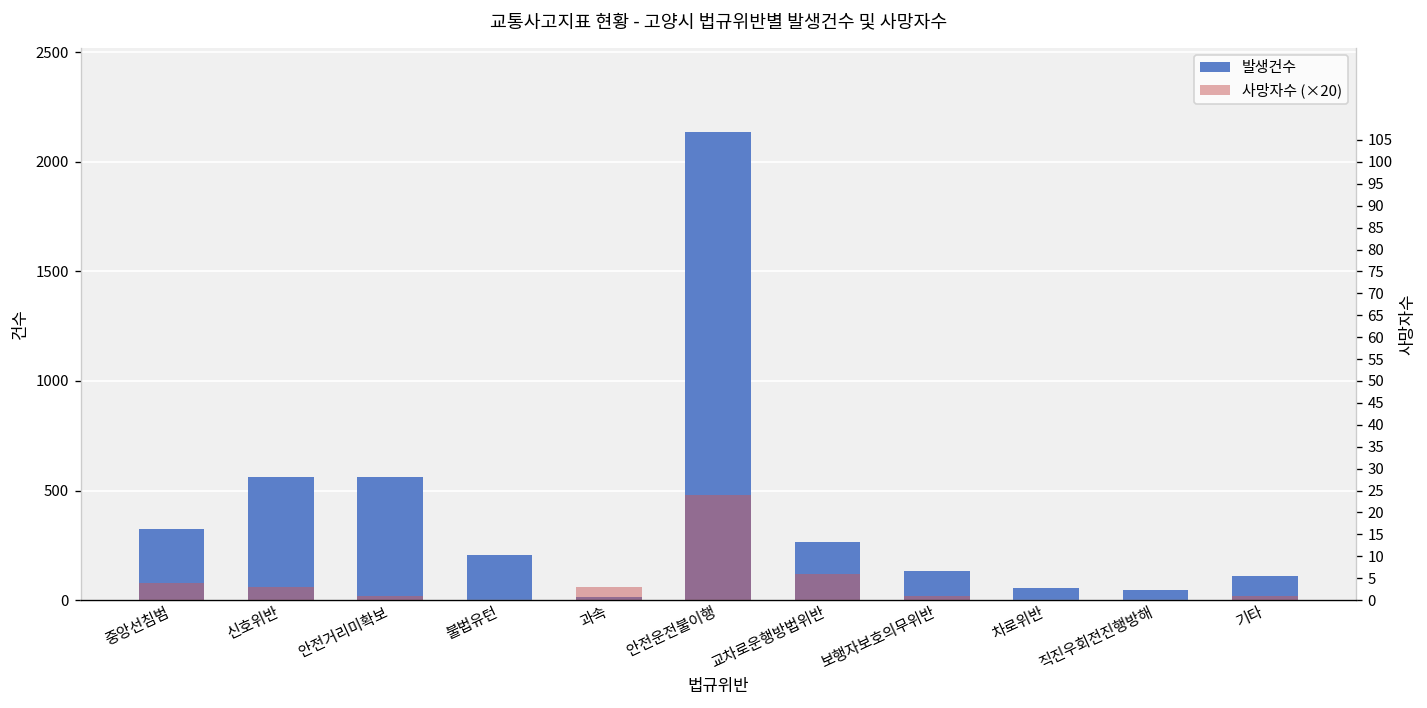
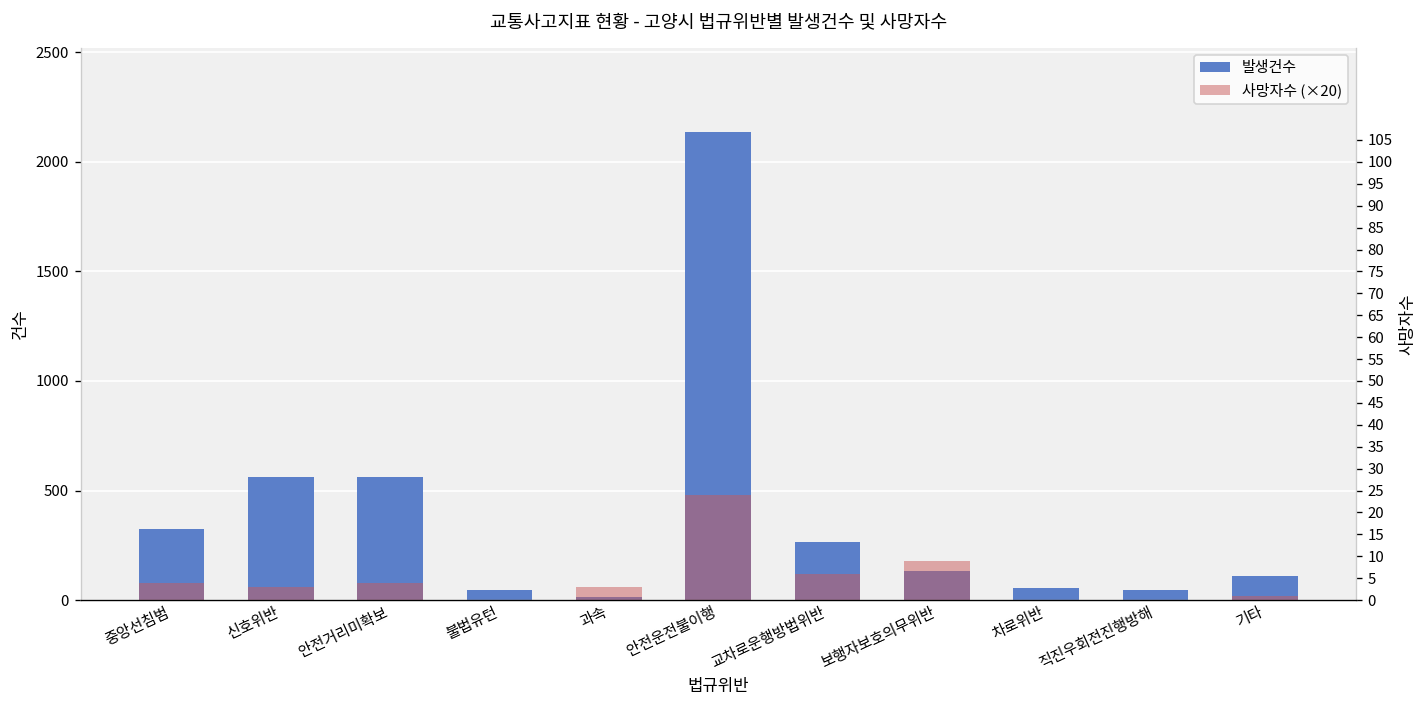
사망자수 (×20), 안전거리미확보: 20 -> 80
발생건수, 불법유턴: 210 -> 50
사망자수 (×20), 보행자보호의무위반: 20 -> 180
